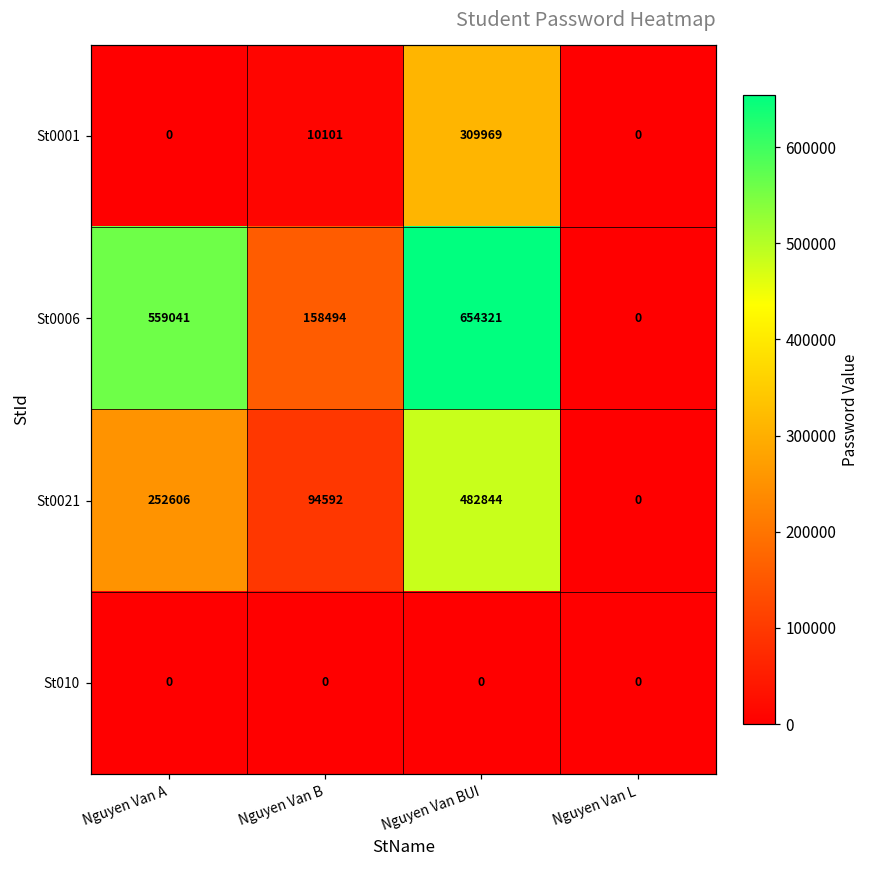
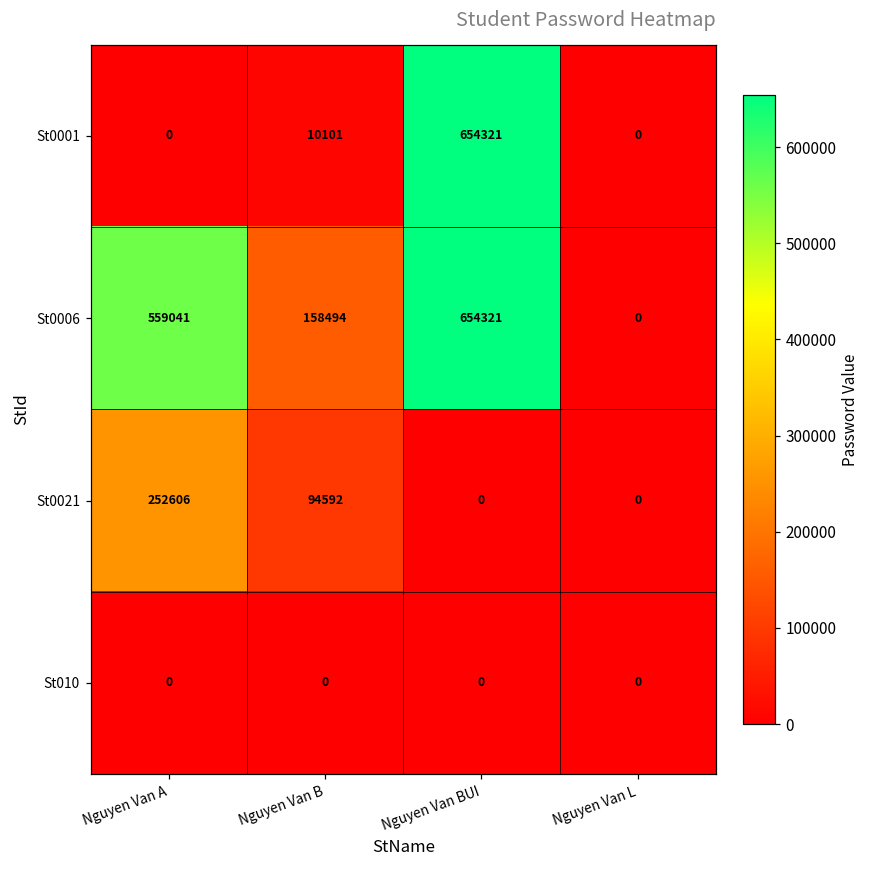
St0001, Nguyen Van BUI: 309969 -> 654321
St0021, Nguyen Van BUI: 482844 -> 0
